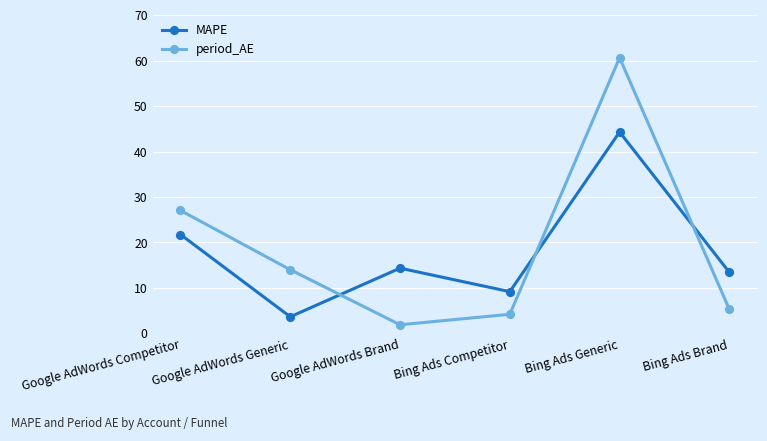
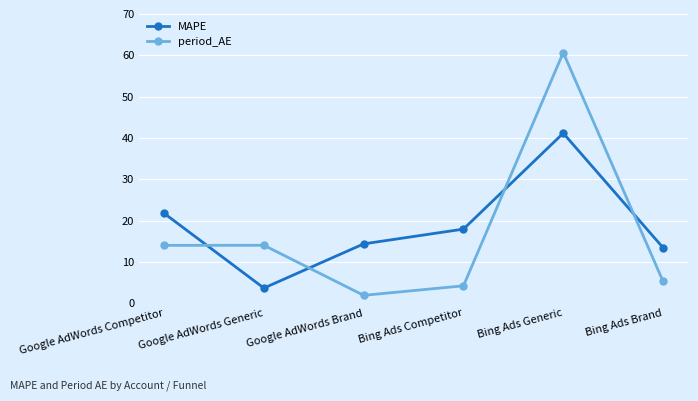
period_AE, Google AdWords Competitor: 27 -> 14
MAPE, Bing Ads Competitor: 9 -> 18
MAPE, Bing Ads Generic: 44 -> 41
